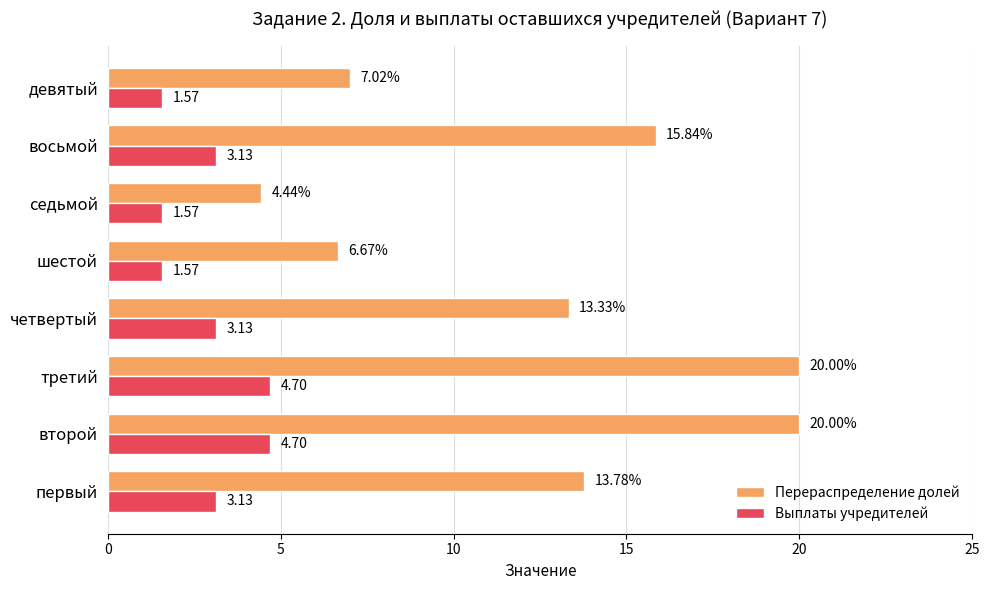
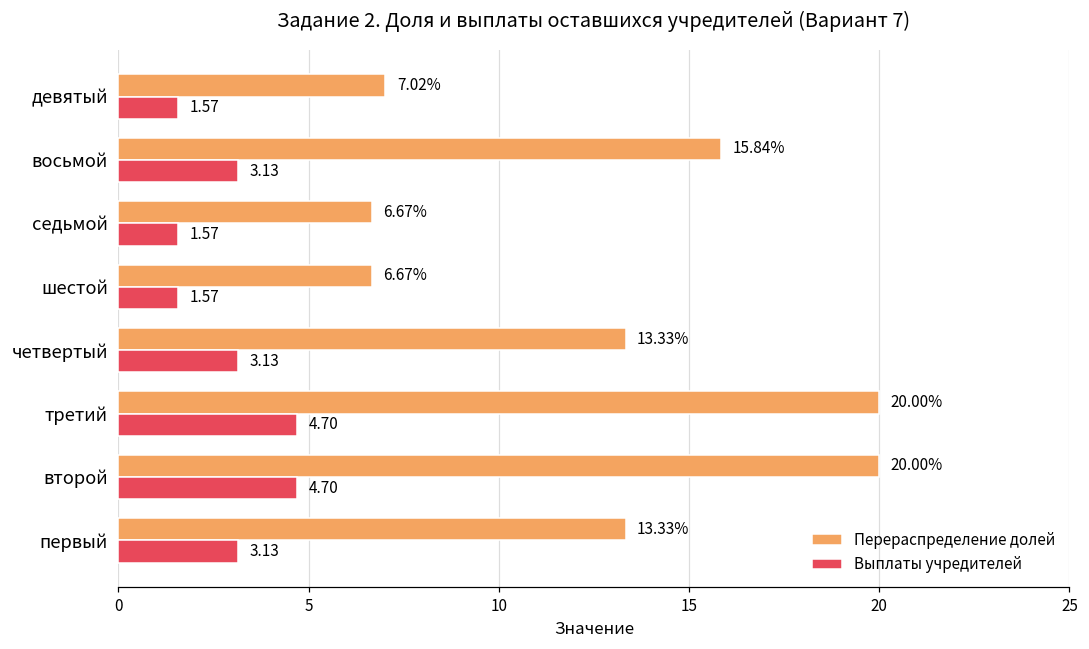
Перераспределение долей, седьмой: 4.44% -> 6.67%
Перераспределение долей, первый: 13.78% -> 13.33%
